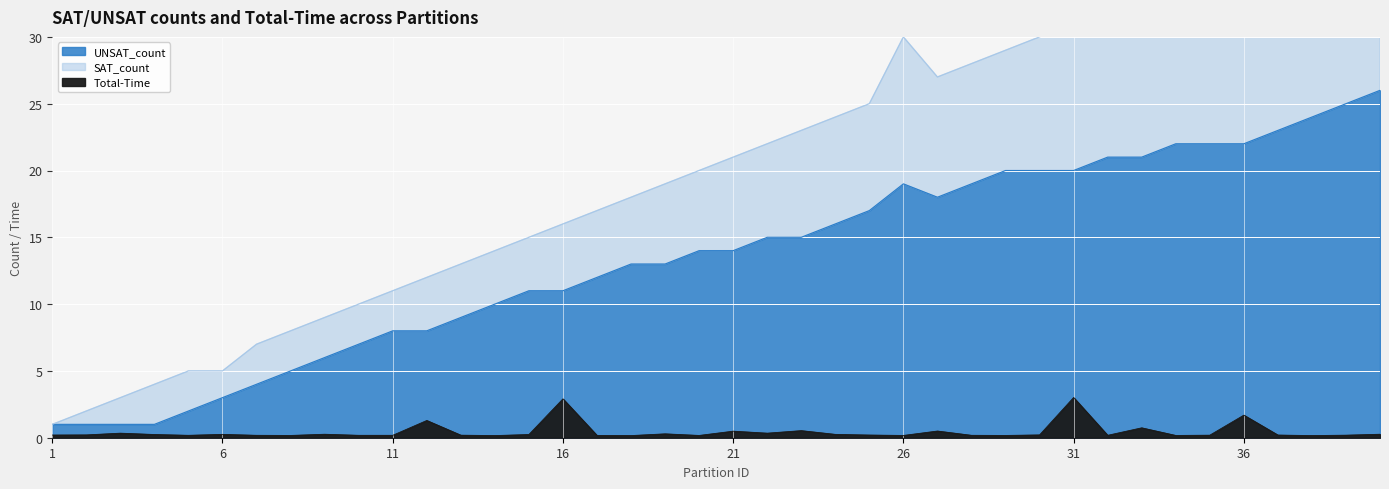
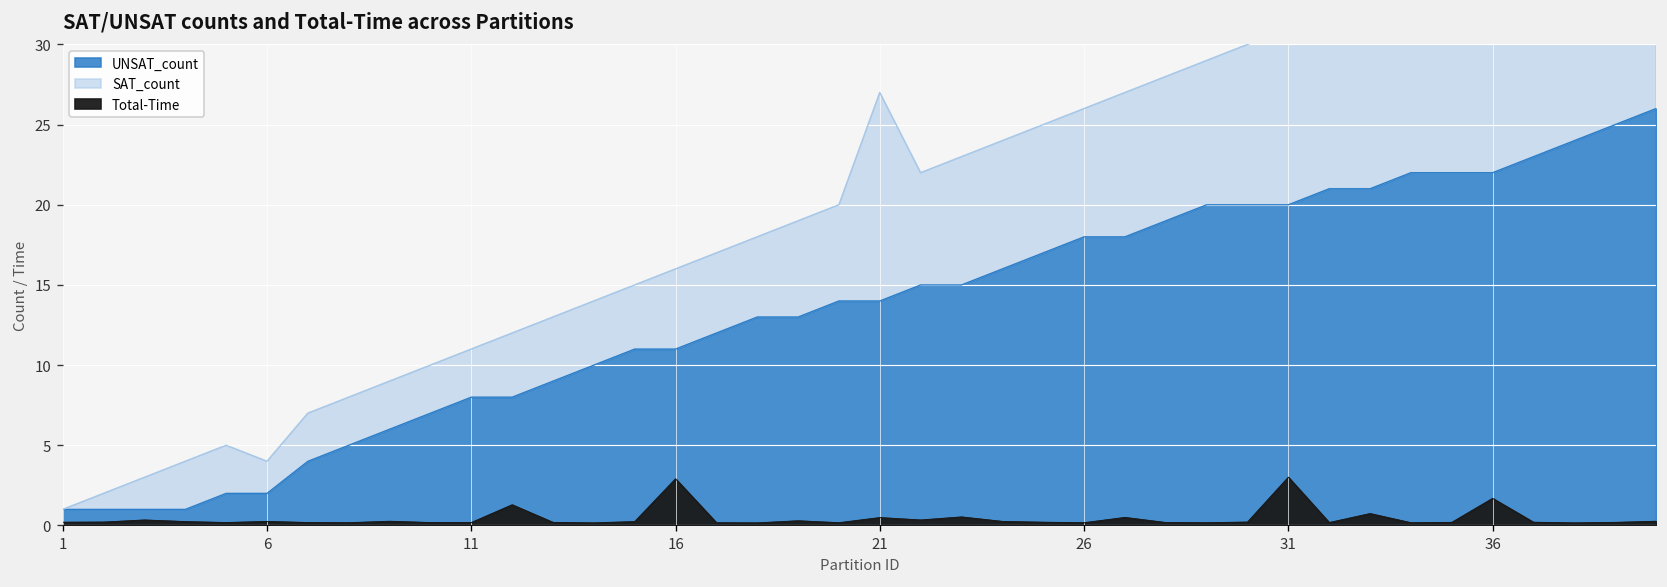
UNSAT_count, 6: 3 -> 2
SAT_count, 21: 7 -> 13
UNSAT_count, 26: 19 -> 18
SAT_count, 26: 11 -> 8
